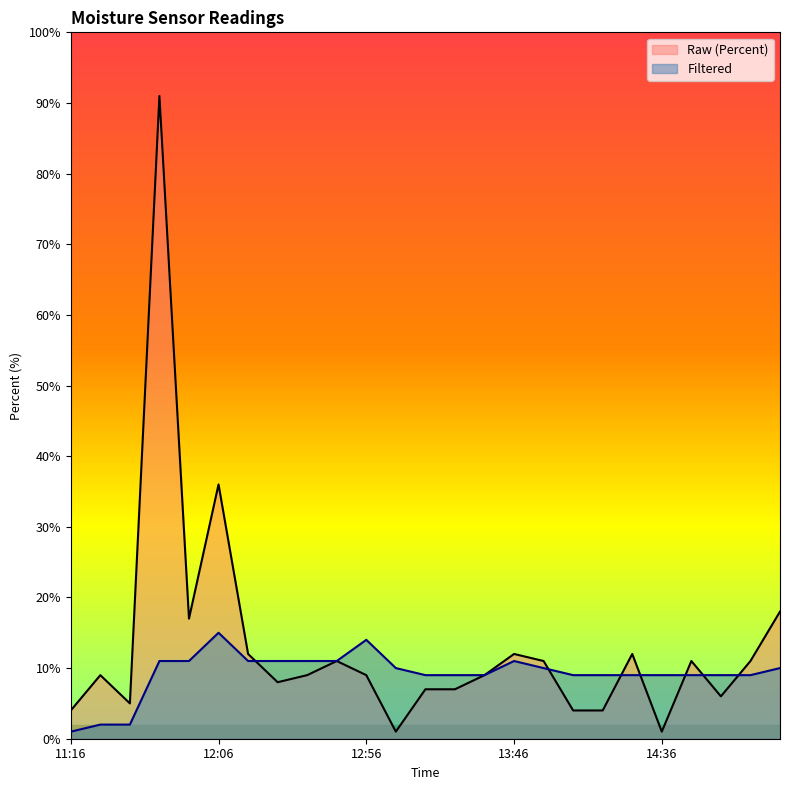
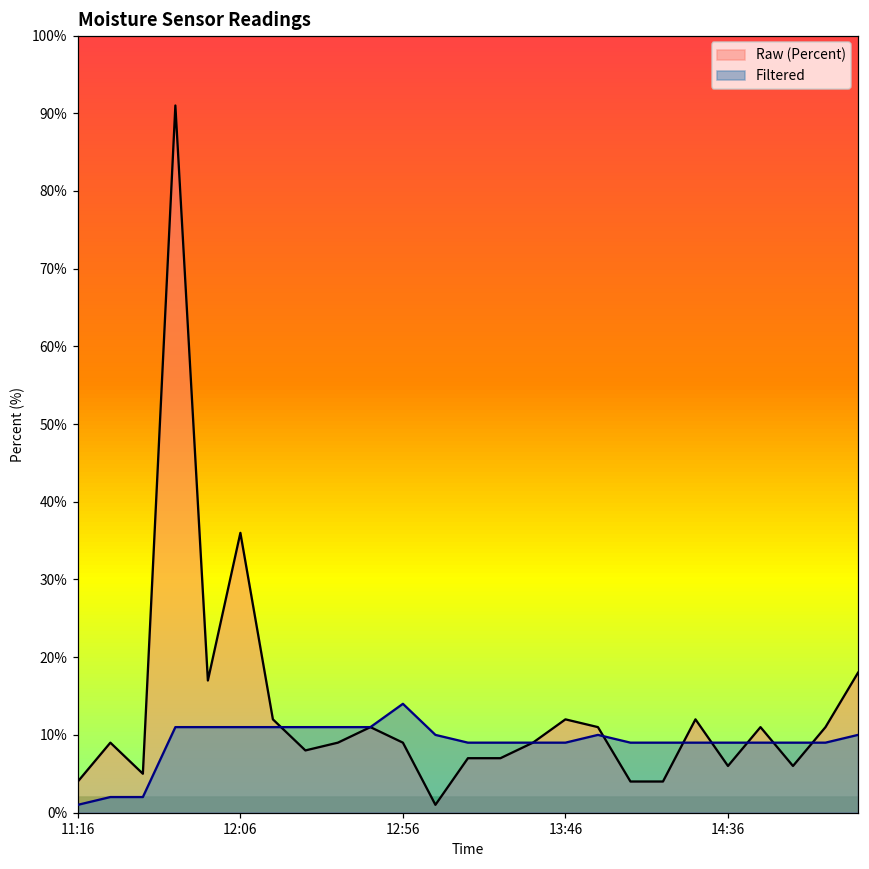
Filtered, 12:06: 15% -> 11%
Filtered, 13:46: 11% -> 9%
Raw (Percent), 14:36: 1% -> 6%
